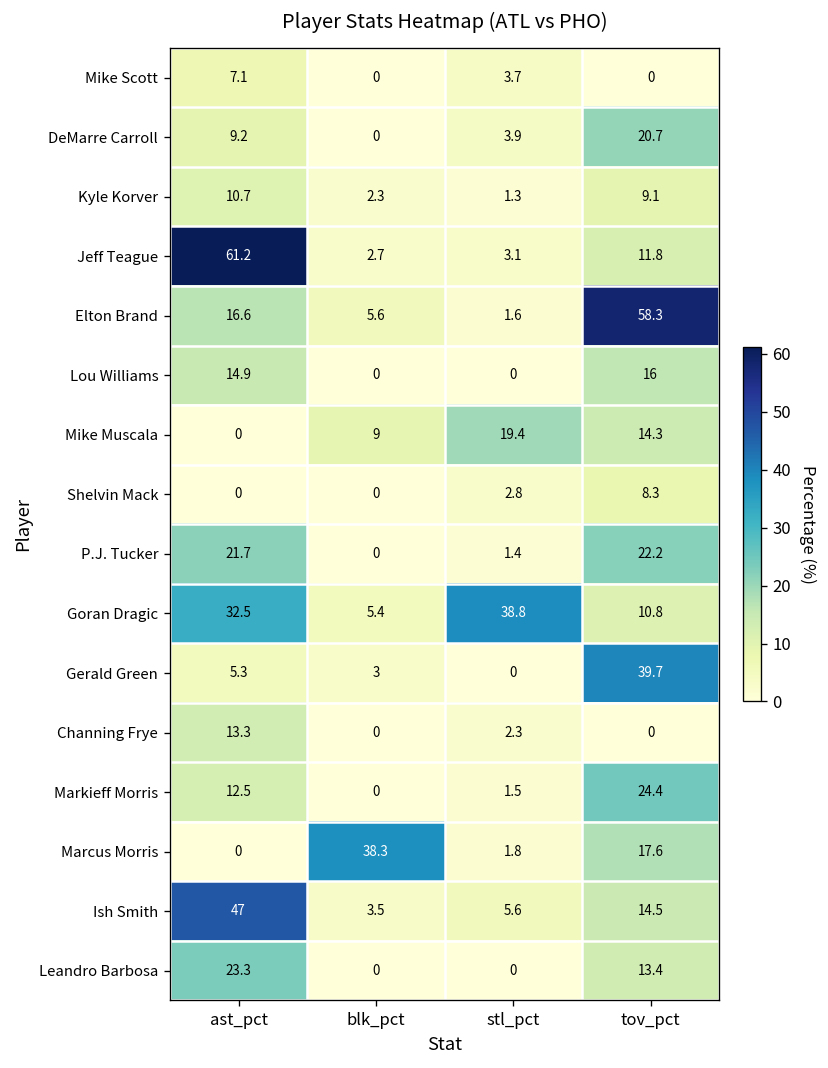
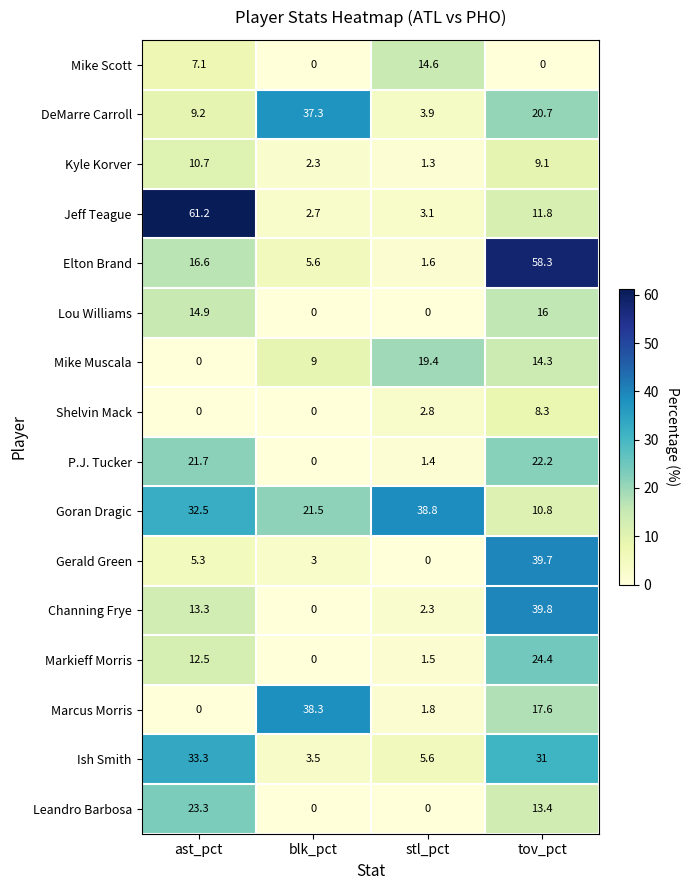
Mike Scott, stl_pct: 3.7 -> 14.6
DeMarre Carroll, blk_pct: 0 -> 37.3
Goran Dragic, blk_pct: 5.4 -> 21.5
Channing Frye, tov_pct: 0 -> 39.8
Ish Smith, ast_pct: 47 -> 33.3
Ish Smith, tov_pct: 14.5 -> 31
